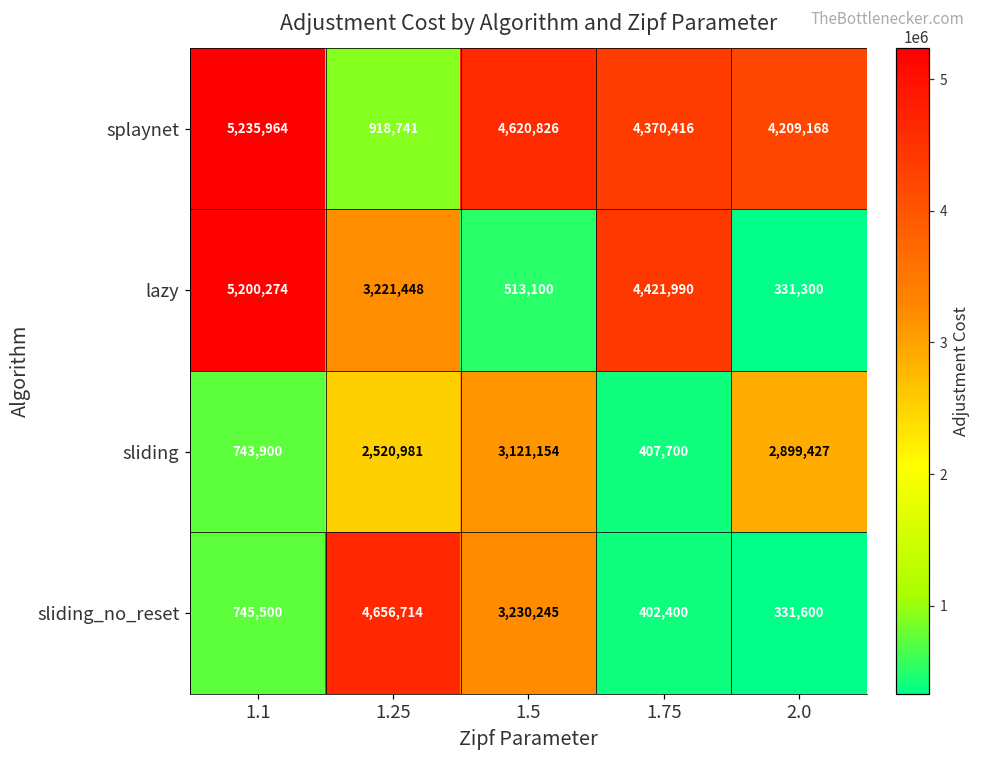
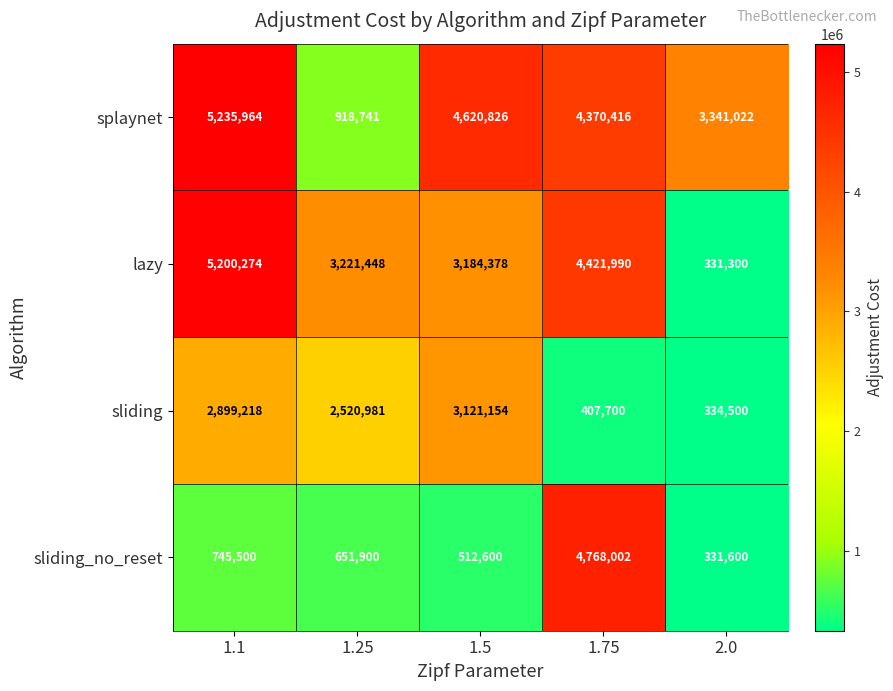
splaynet, 2.0: 4,209,168 -> 3,341,022
lazy, 1.5: 513,100 -> 3,184,378
sliding, 1.1: 743,900 -> 2,899,218
sliding, 2.0: 2,899,427 -> 334,500
sliding_no_reset, 1.25: 4,656,714 -> 651,900
sliding_no_reset, 1.5: 3,230,245 -> 512,600
sliding_no_reset, 1.75: 402,400 -> 4,768,002
